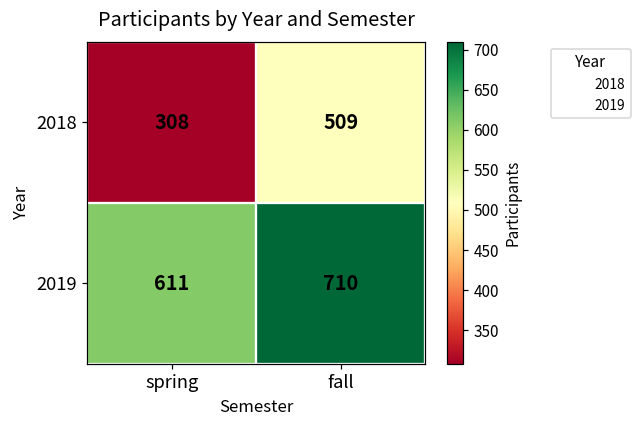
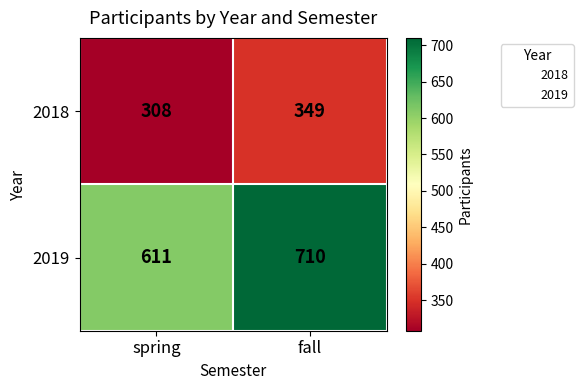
2018, fall: 509 -> 349
